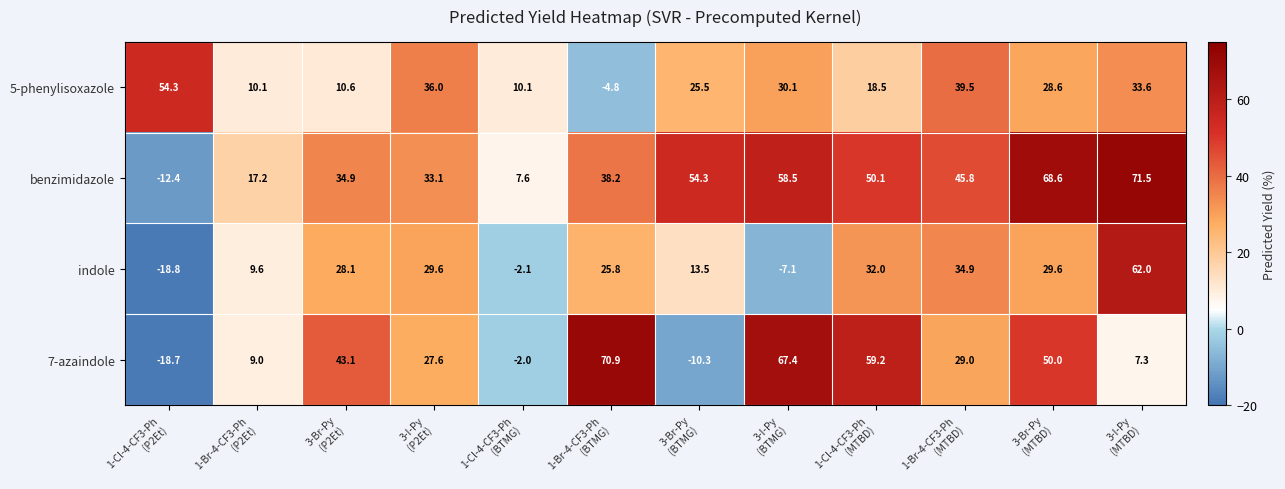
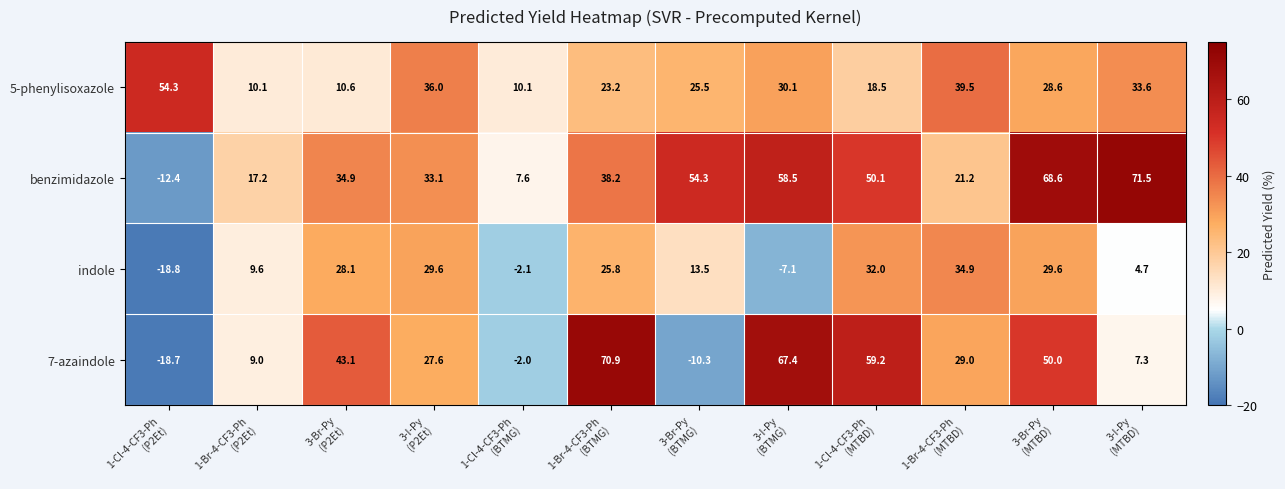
5-phenylisoxazole, 1-Br-4-CF3-Ph (BTMG): -4.8 -> 23.2
benzimidazole, 1-Br-4-CF3-Ph (MTBD): 45.8 -> 21.2
indole, 3-I-Py (MTBD): 62.0 -> 4.7
